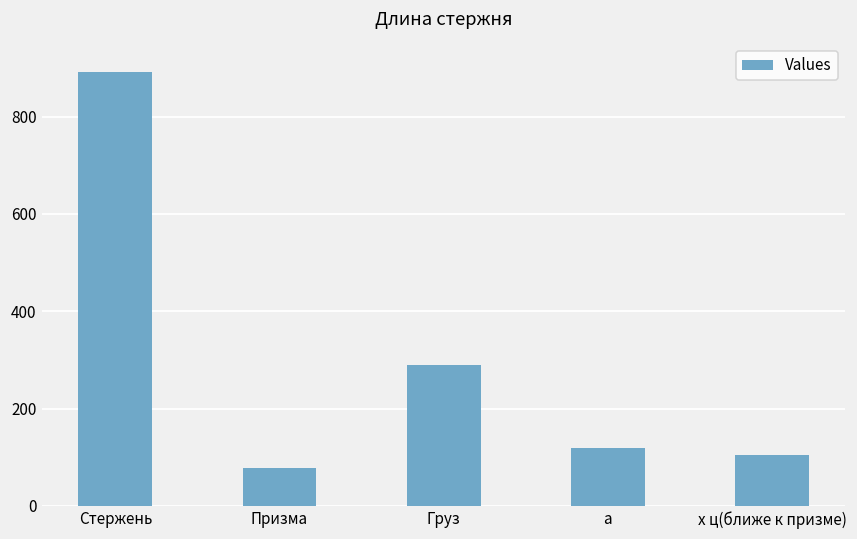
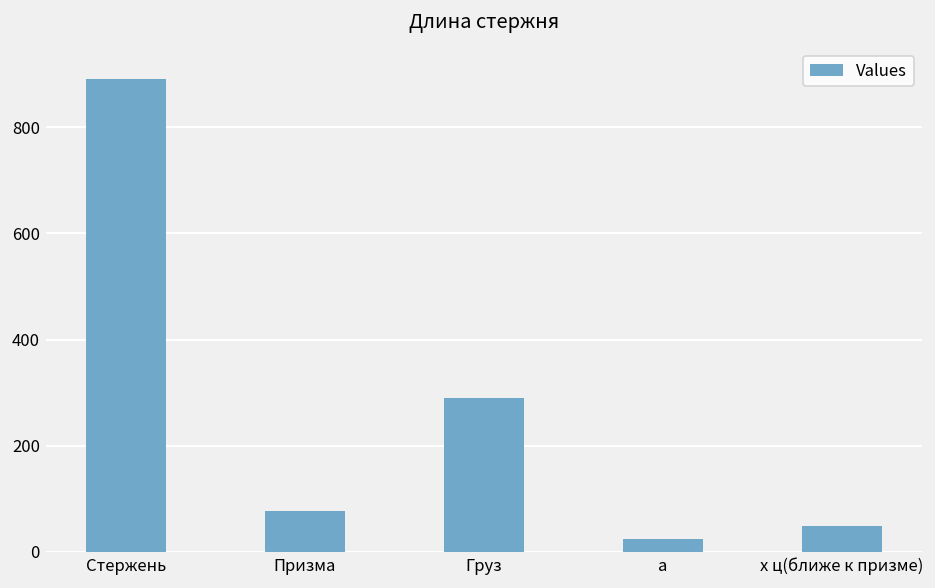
a: 120 -> 20
x ц(ближе к призме): 110 -> 50
